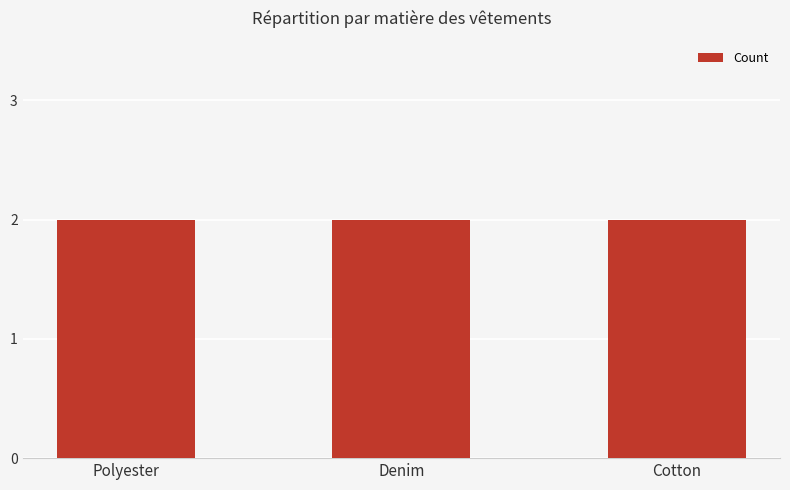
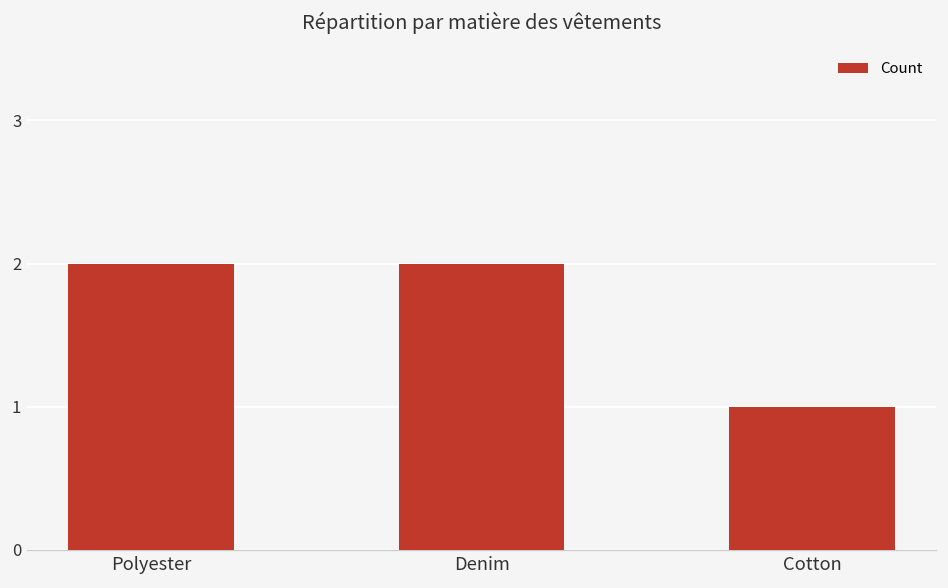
Cotton: 2 -> 1
